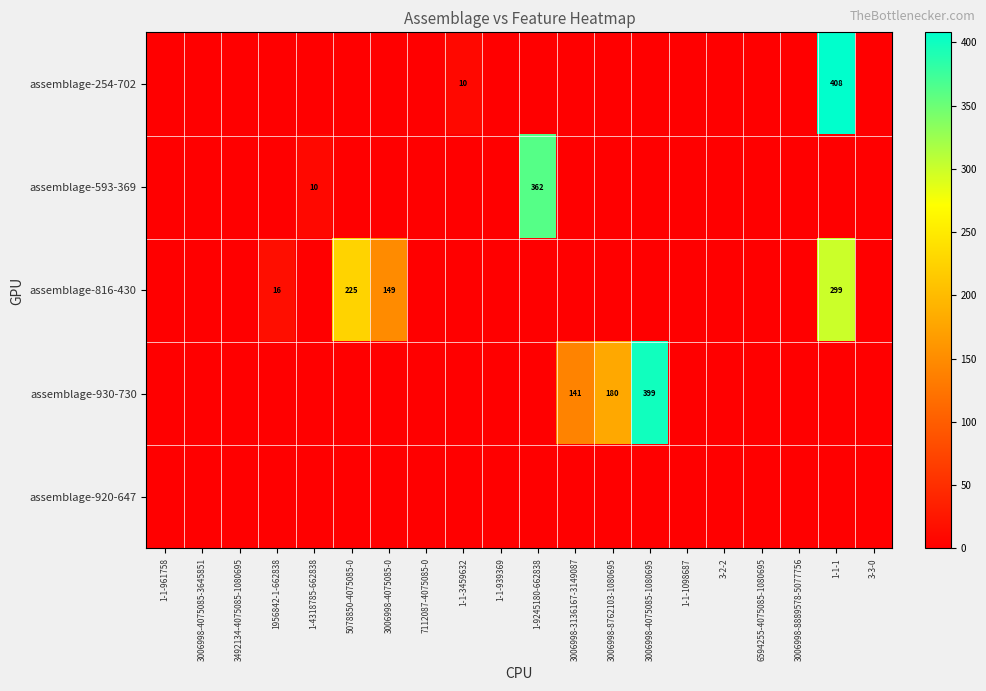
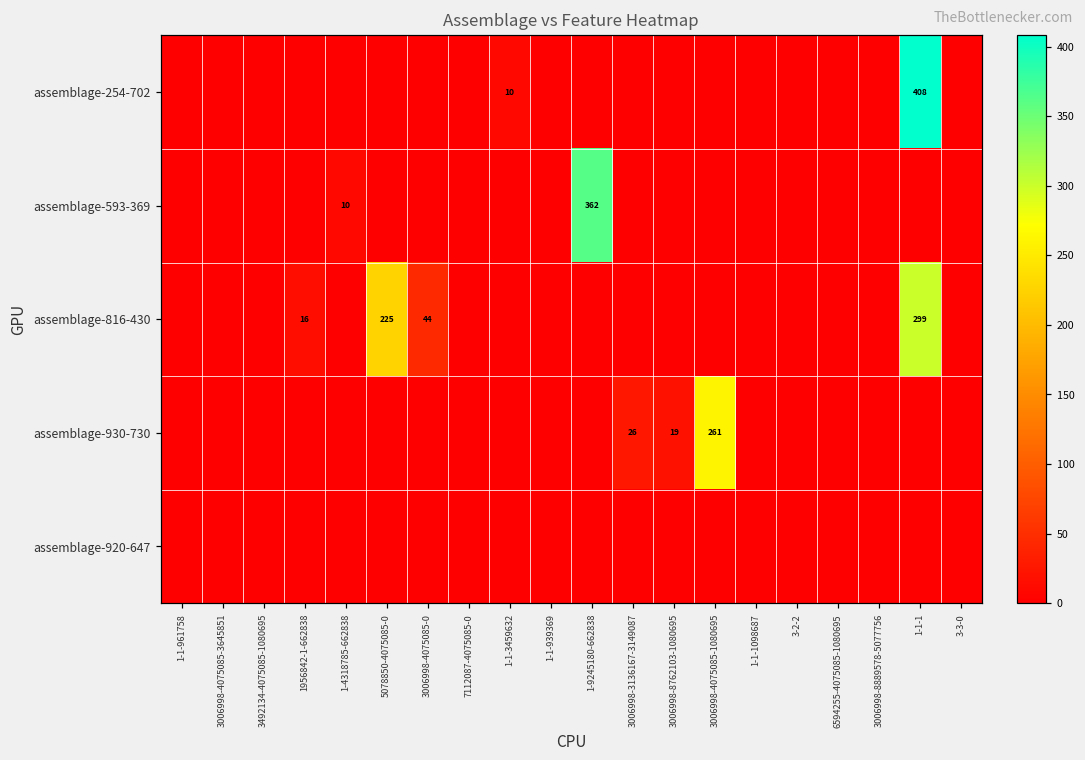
assemblage-816-430, 3006998-4075085-0: 149 -> 44
assemblage-930-730, 3006998-3136167-3149087: 141 -> 26
assemblage-930-730, 3006998-8762103-1080695: 180 -> 19
assemblage-930-730, 3006998-4075085-1080695: 399 -> 261
